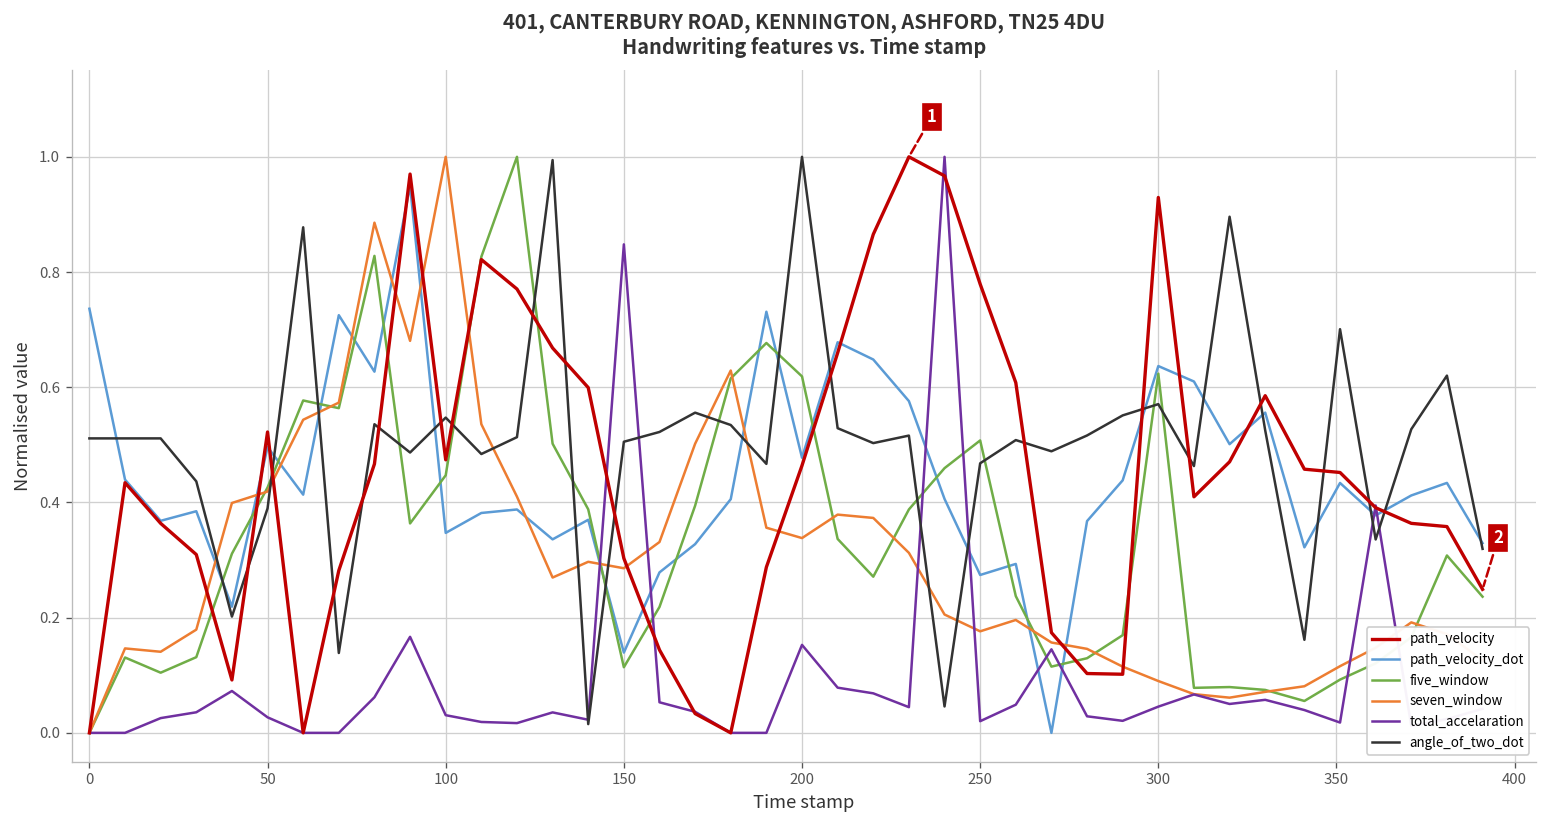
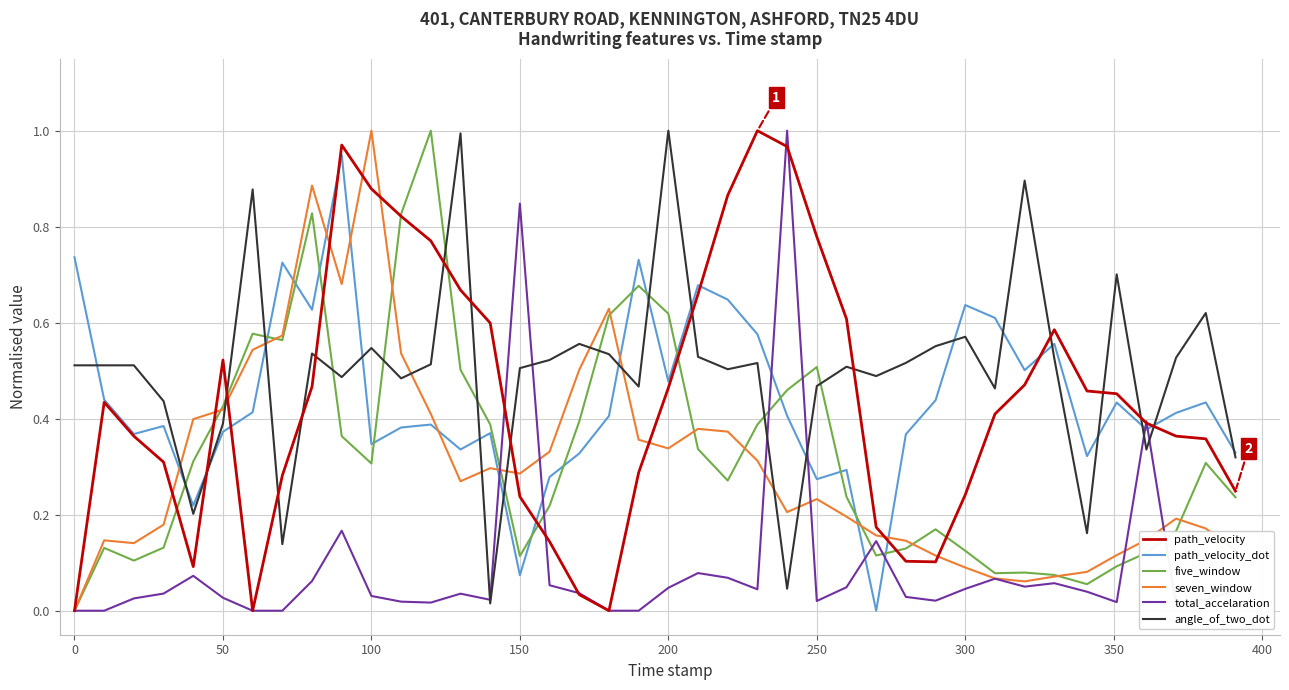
path_velocity_dot, 50: 0.50 -> 0.37
path_velocity, 100: 0.47 -> 0.88
five_window, 100: 0.45 -> 0.31
path_velocity, 150: 0.30 -> 0.24
path_velocity_dot, 150: 0.14 -> 0.07
total_accelaration, 200: 0.15 -> 0.05
seven_window, 250: 0.18 -> 0.23
path_velocity, 300: 0.93 -> 0.24
five_window, 300: 0.62 -> 0.12
